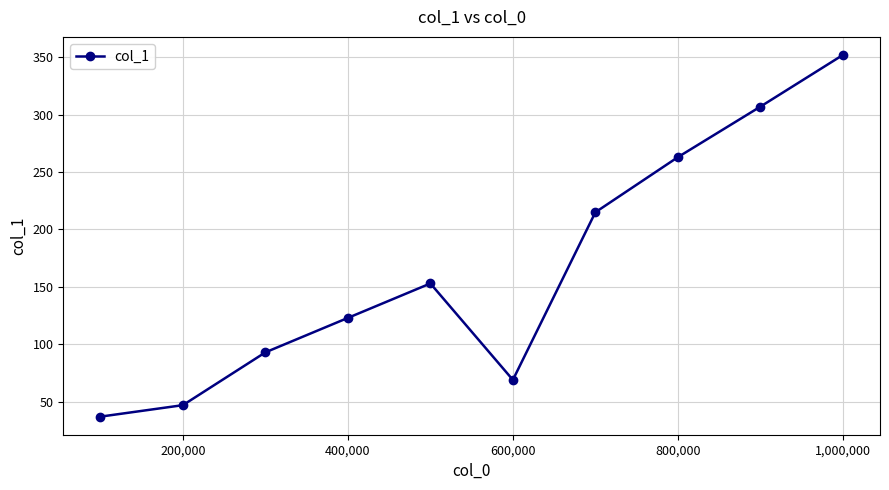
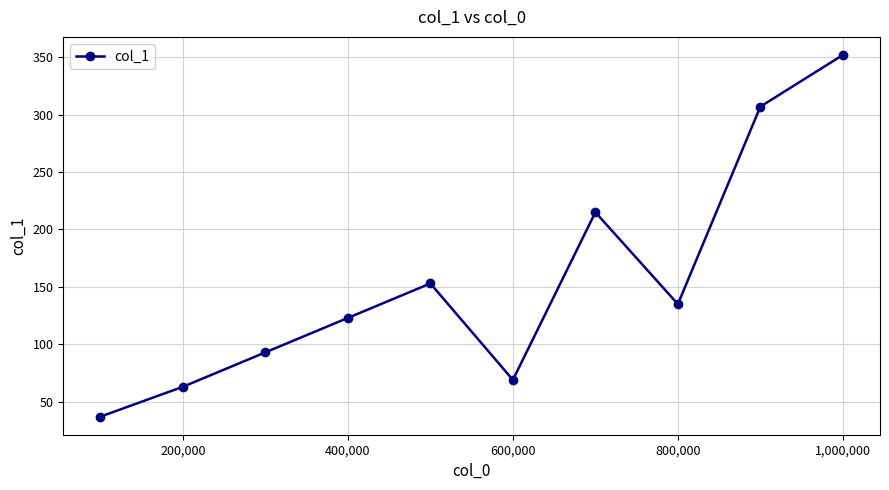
200,000: 47 -> 63
800,000: 263 -> 135
